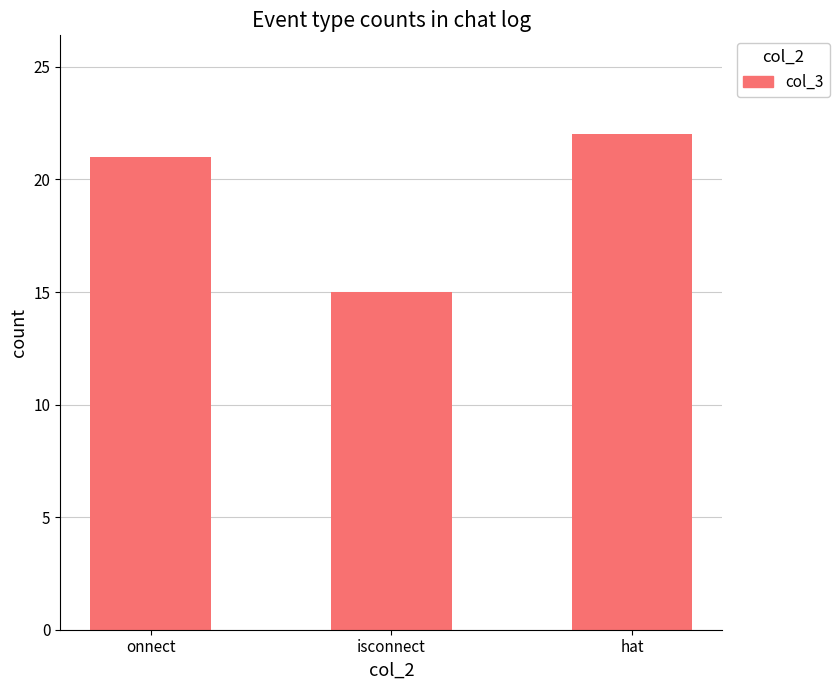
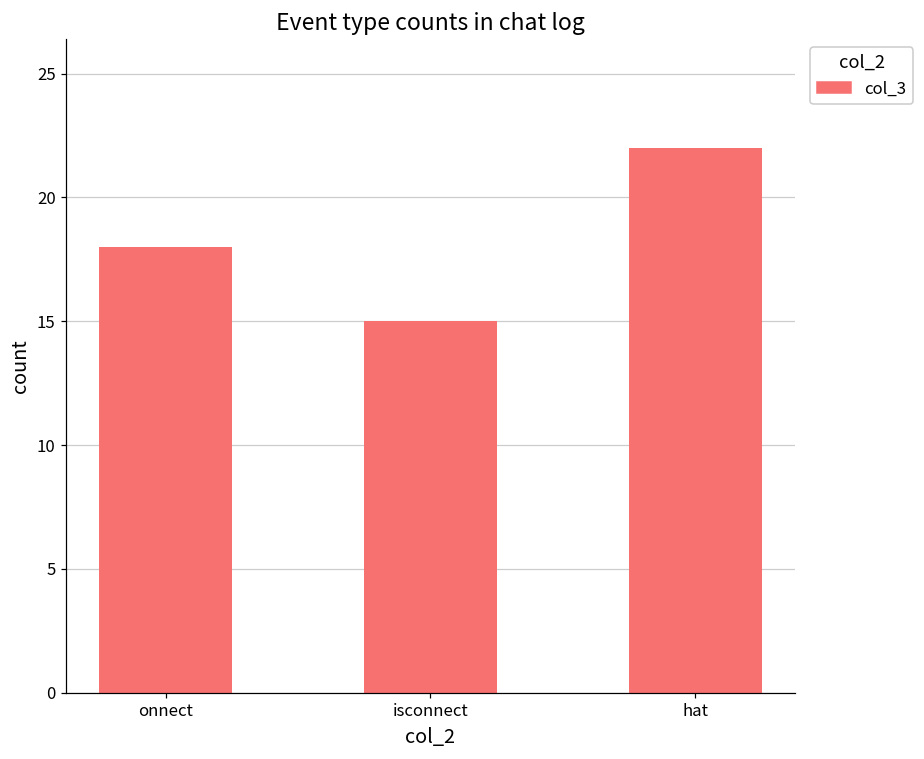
onnect: 21 -> 18
